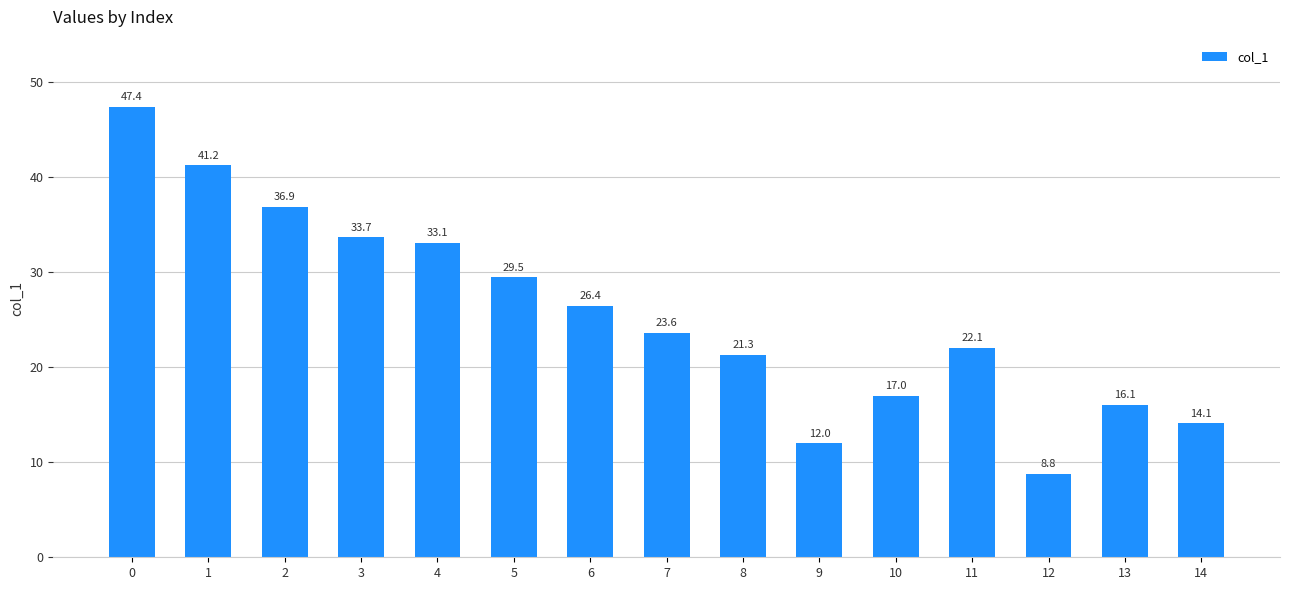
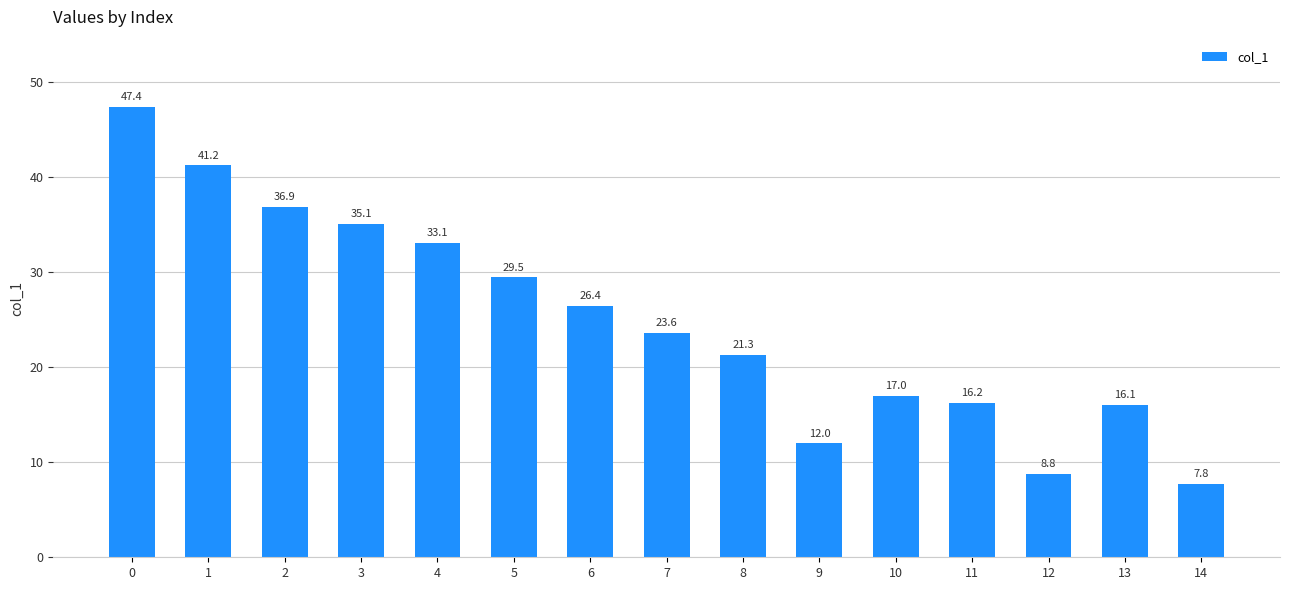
3: 33.7 -> 35.1
11: 22.1 -> 16.2
14: 14.1 -> 7.8
